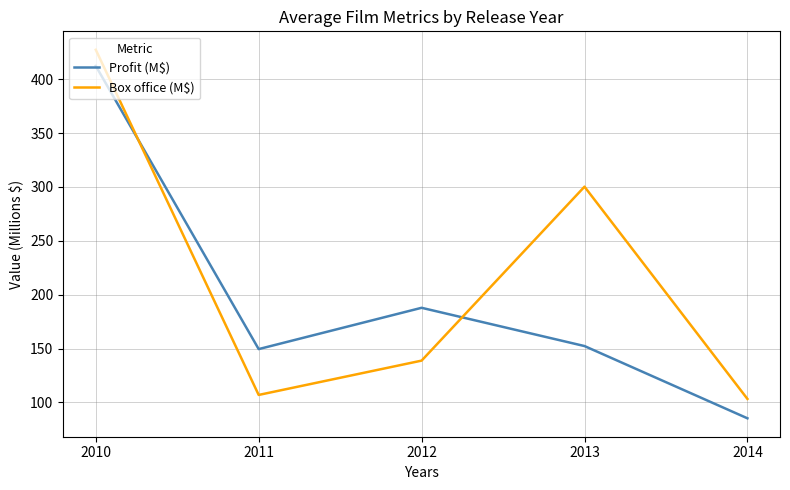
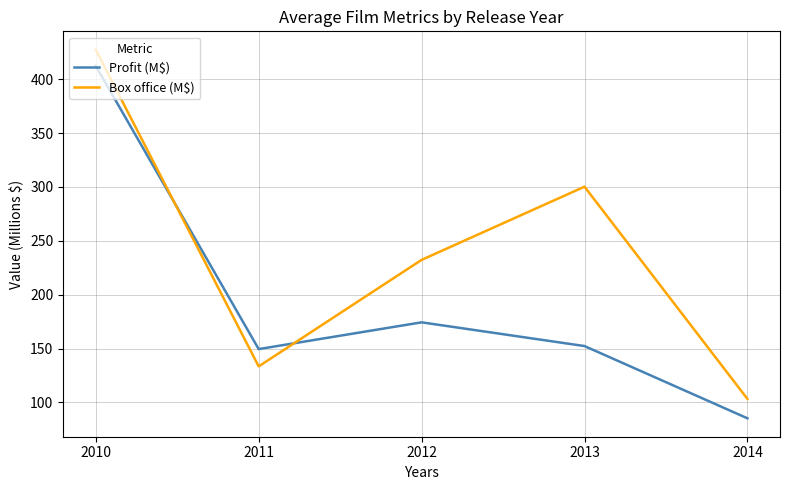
Box office (M$), 2011: 107 -> 133
Profit (M$), 2012: 188 -> 174
Box office (M$), 2012: 139 -> 232
